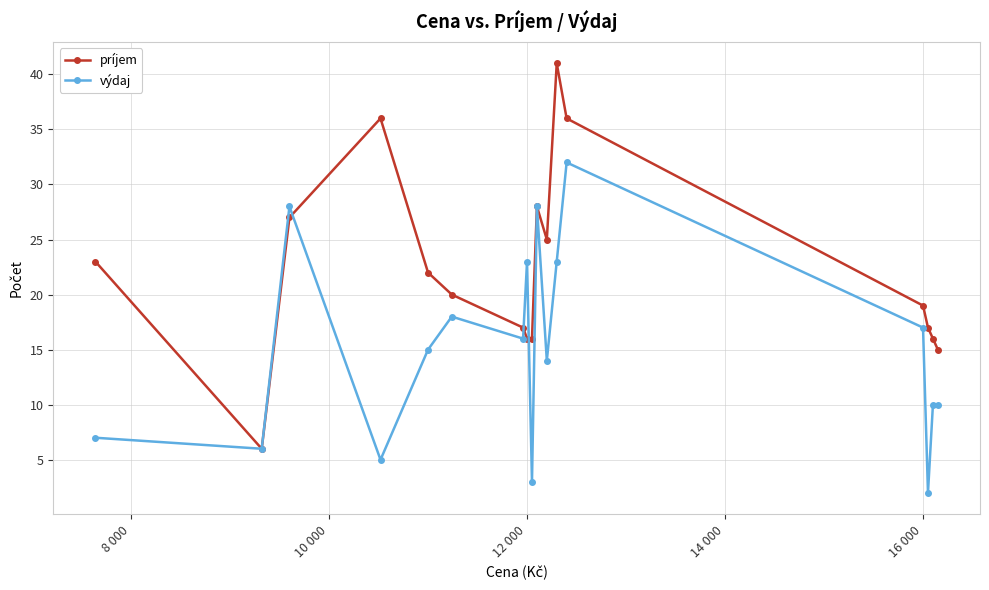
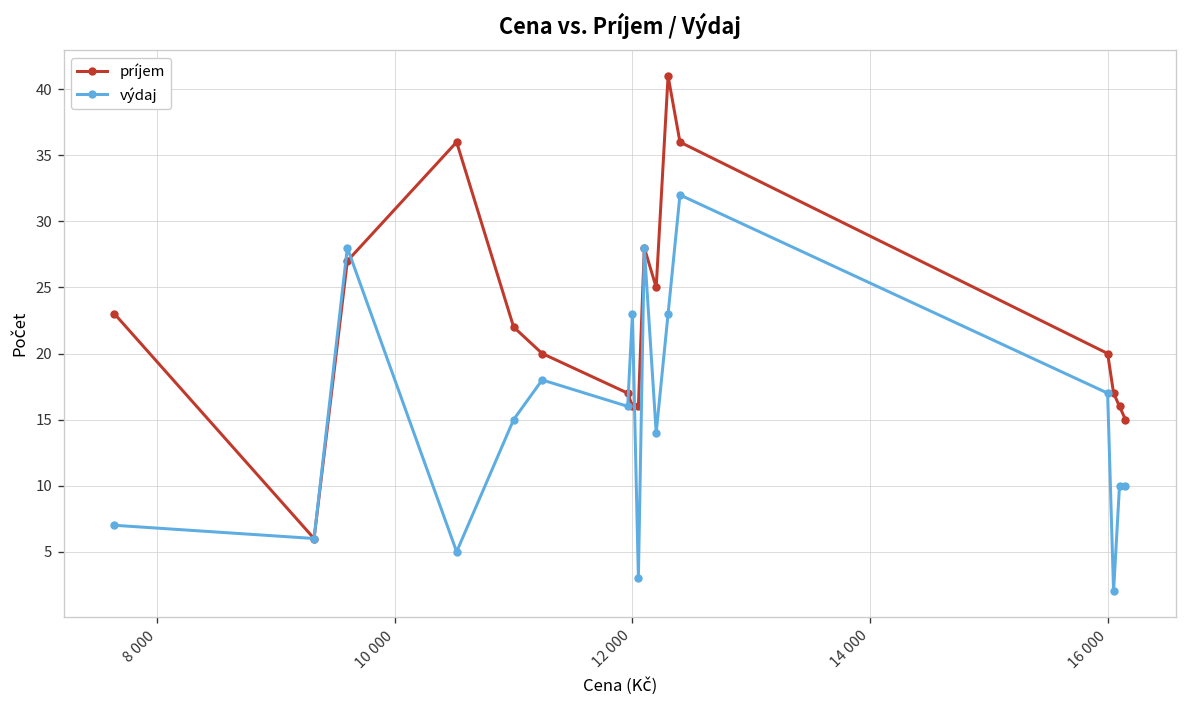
príjem, 16 000: 19 -> 20
